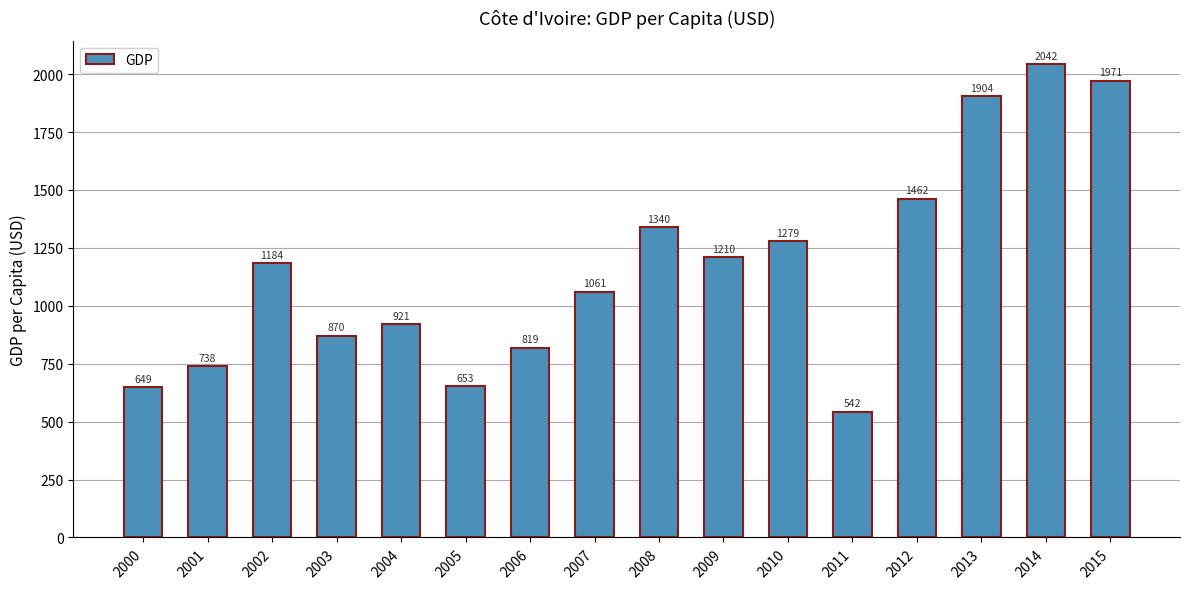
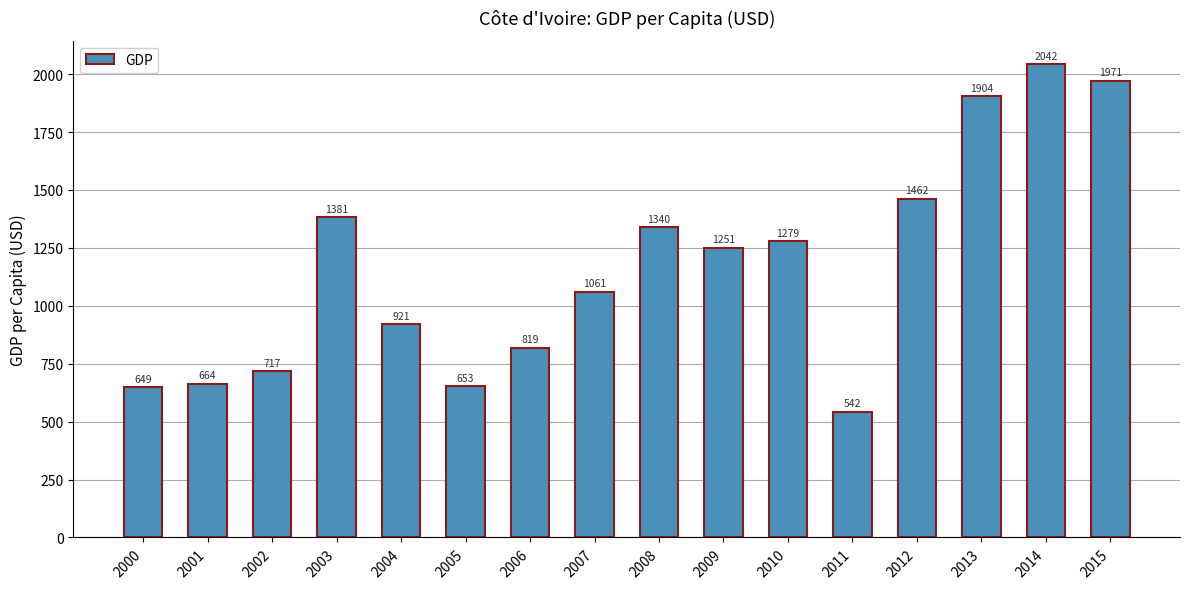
2001: 738 -> 664
2002: 1184 -> 717
2003: 870 -> 1381
2009: 1210 -> 1251
